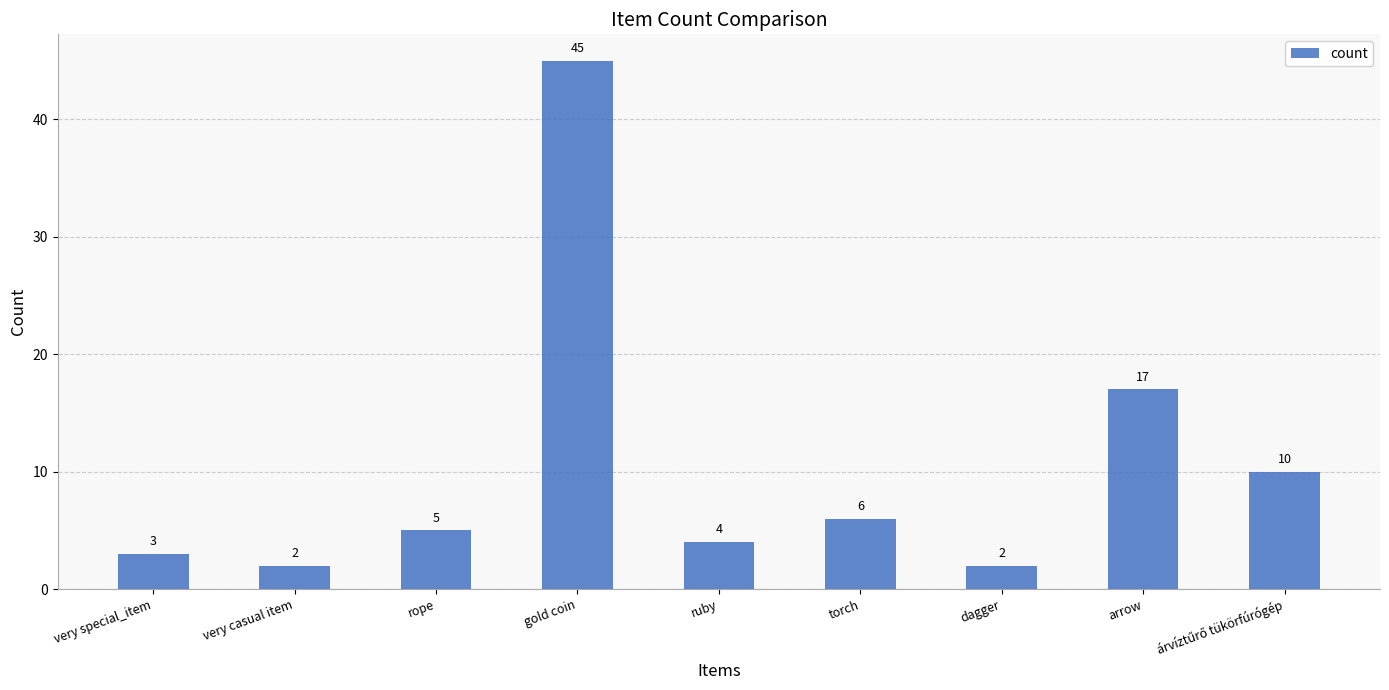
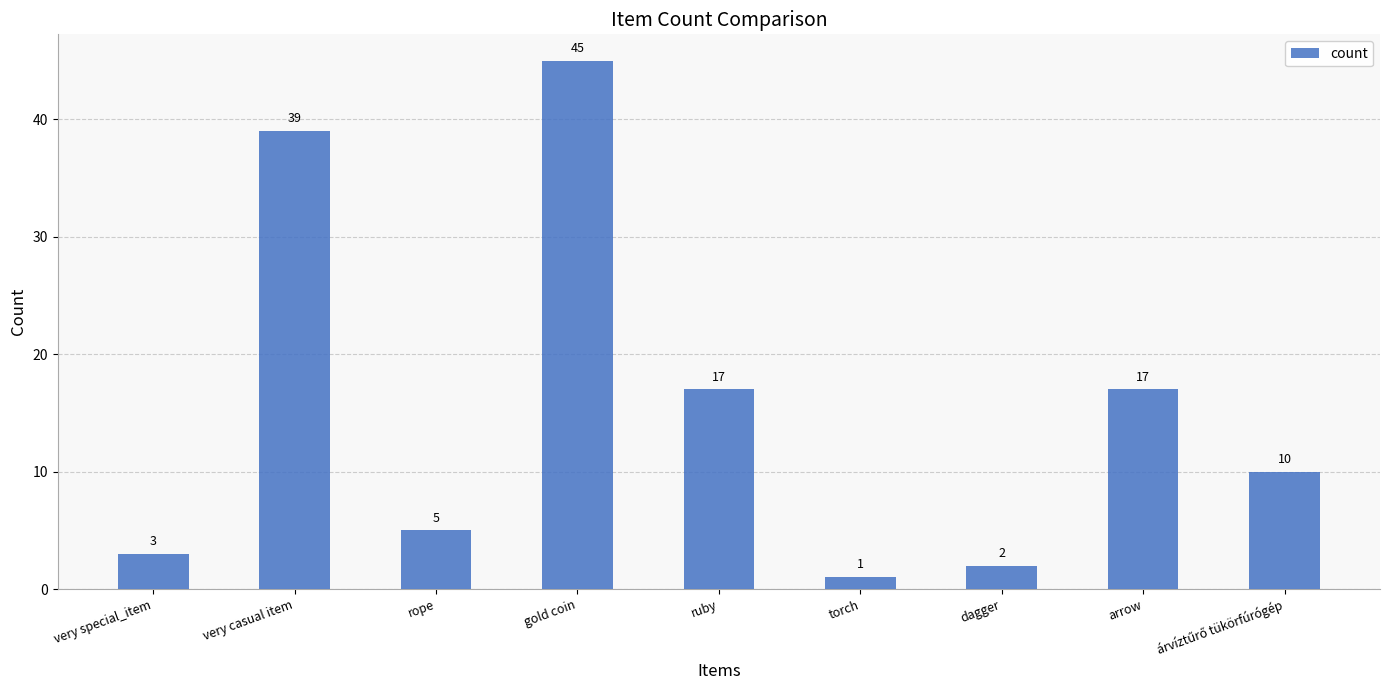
very casual item: 2 -> 39
ruby: 4 -> 17
torch: 6 -> 1
